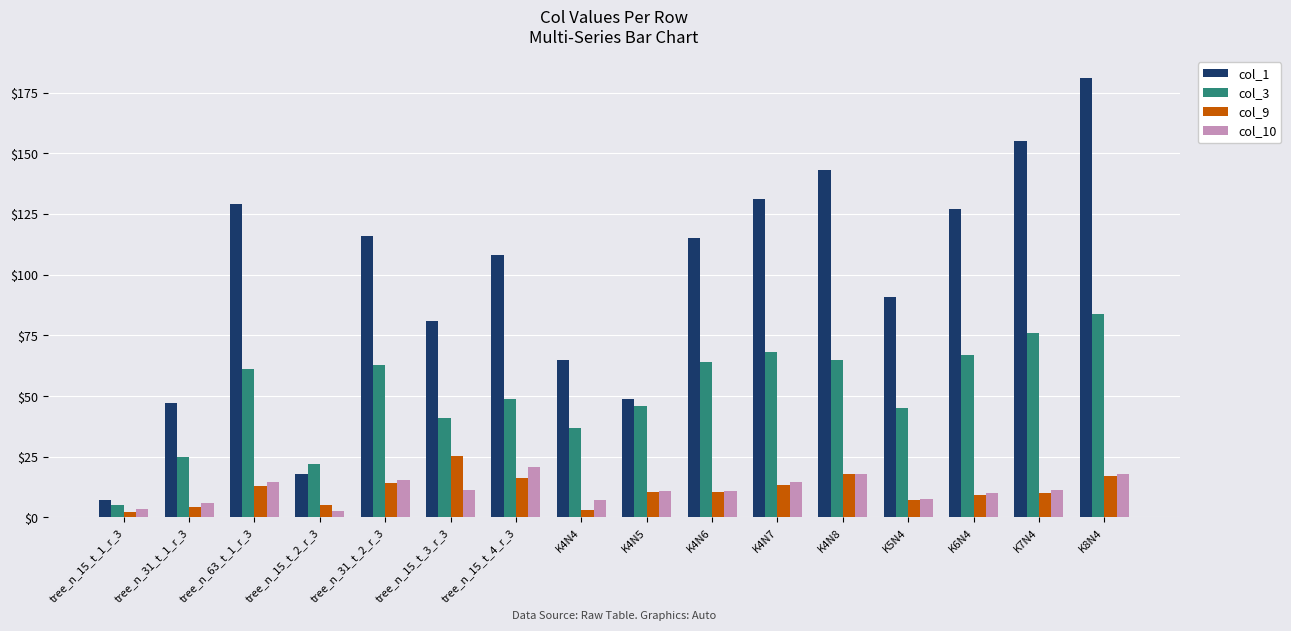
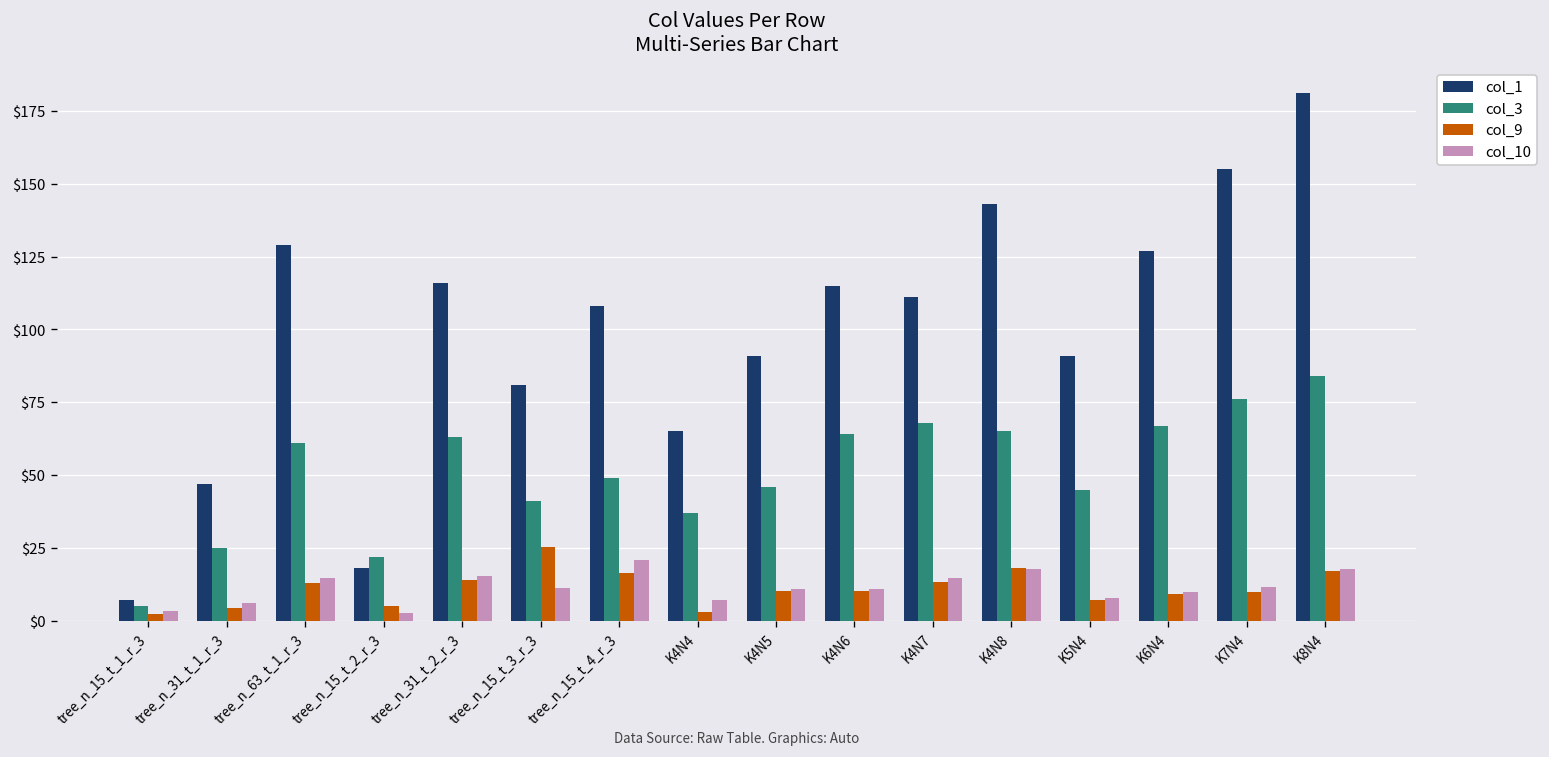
col_1, K4N5: $49 -> $91
col_1, K4N7: $131 -> $111
